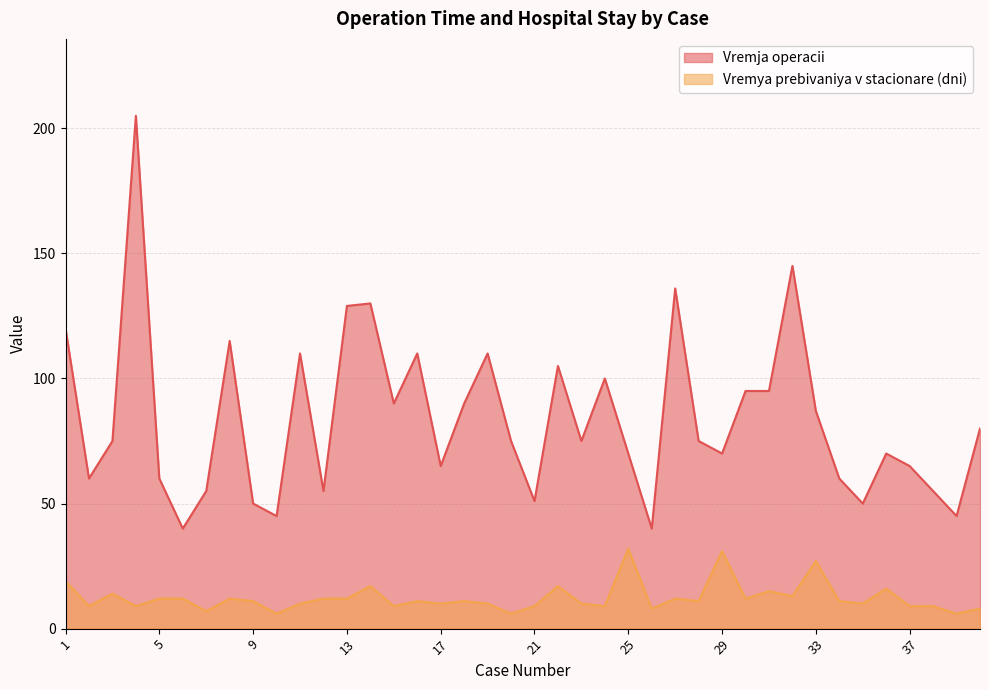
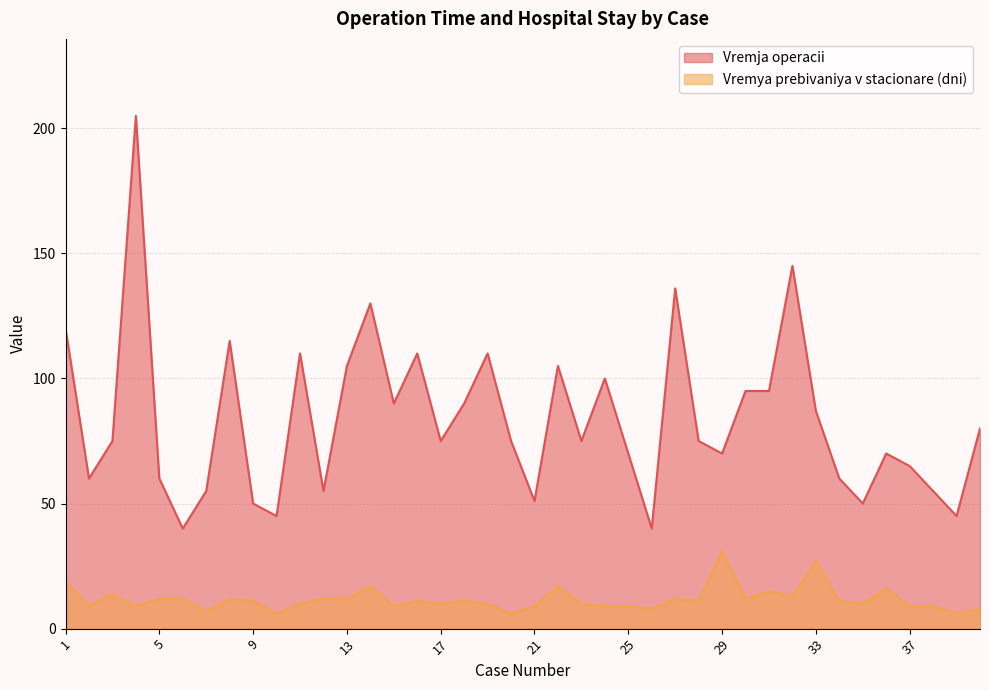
Vremja operacii, 13: 129 -> 105
Vremja operacii, 17: 65 -> 75
Vremya prebivaniya v stacionare (dni), 25: 32 -> 9
